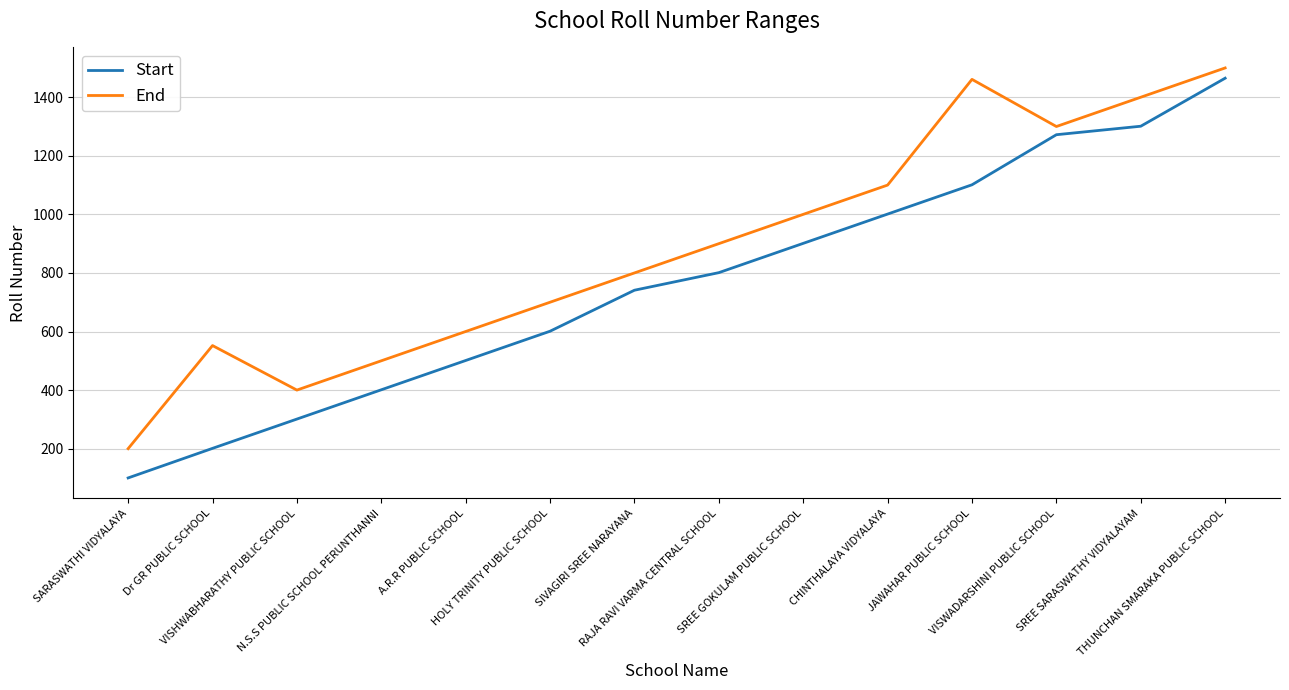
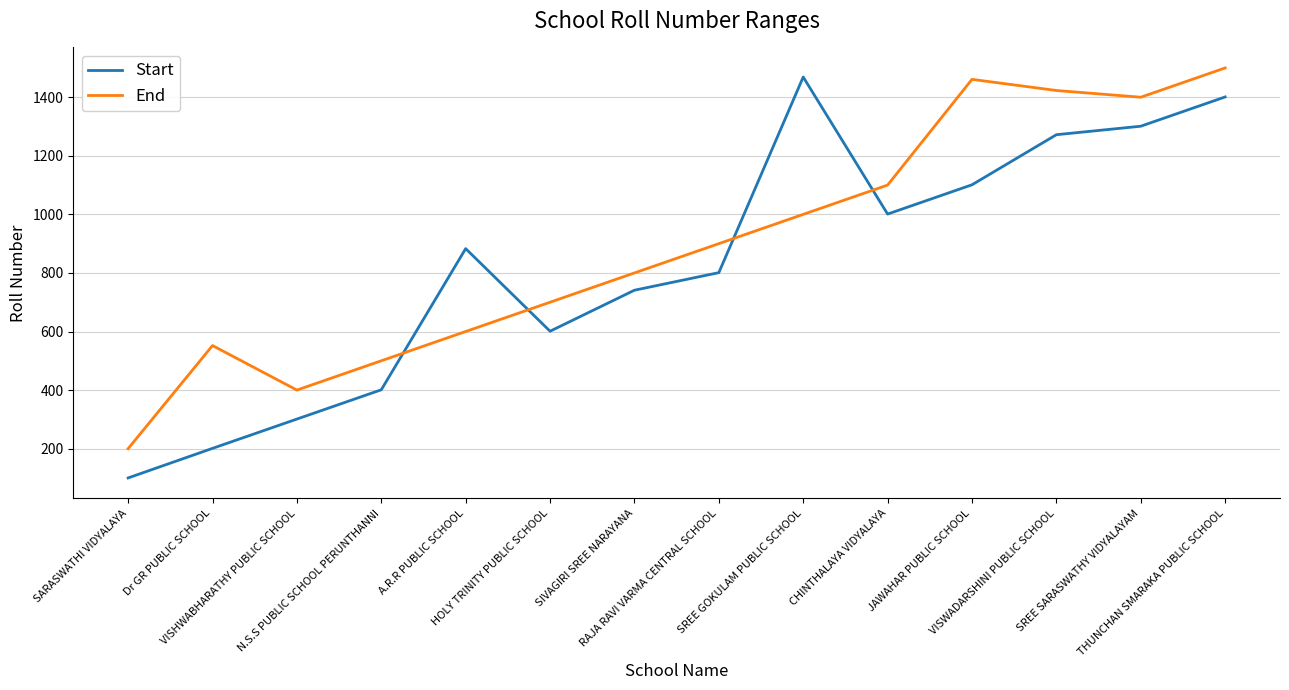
Start, A.R.R PUBLIC SCHOOL: 500 -> 880
Start, SREE GOKULAM PUBLIC SCHOOL: 900 -> 1470
End, VISWADARSHINI PUBLIC SCHOOL: 1300 -> 1420
Start, THUNCHAN SMARAKA PUBLIC SCHOOL: 1470 -> 1400
